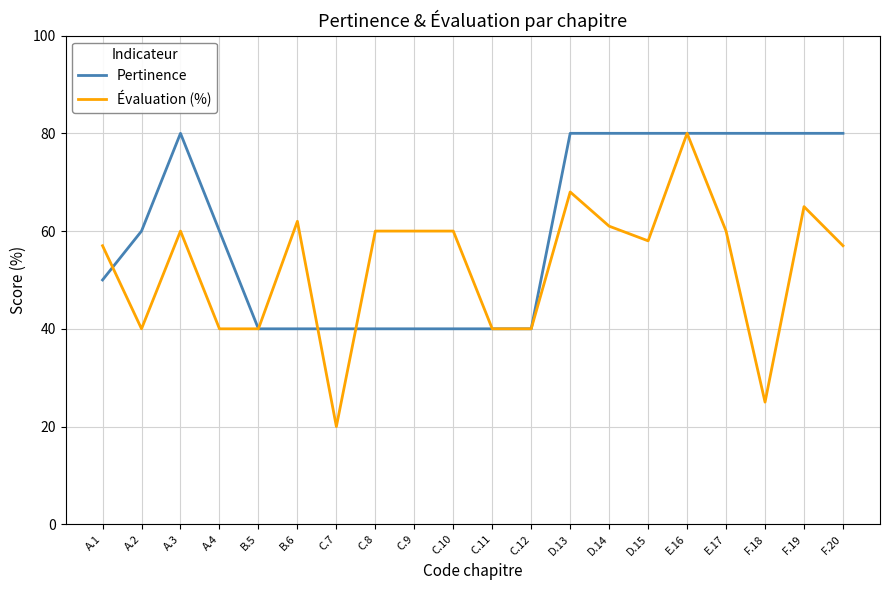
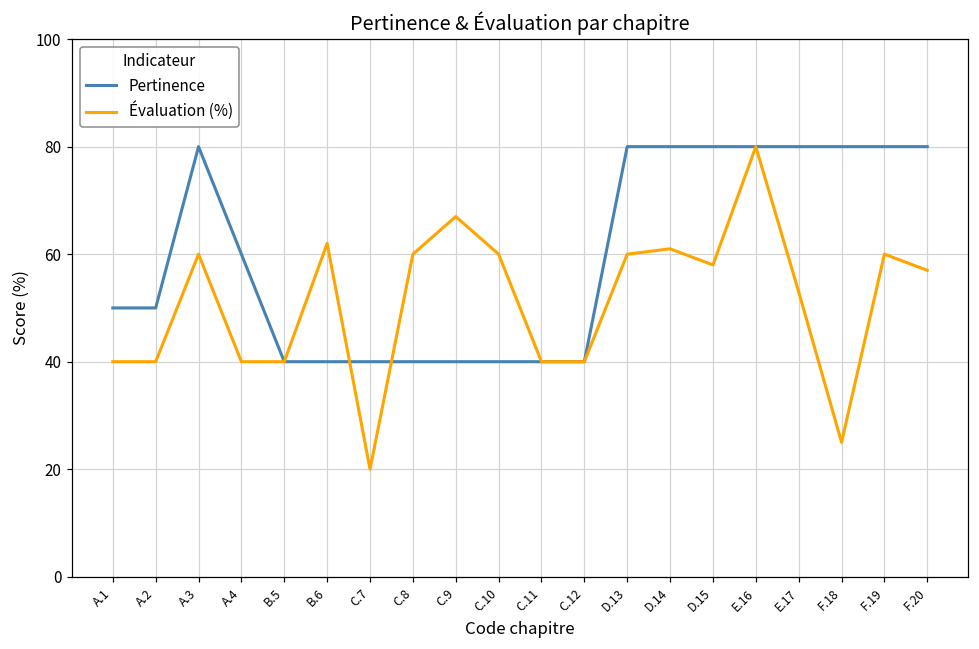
Évaluation (%), A.1: 57 -> 40
Pertinence, A.2: 60 -> 50
Évaluation (%), C.9: 60 -> 67
Évaluation (%), D.13: 68 -> 60
Évaluation (%), E.17: 60 -> 53
Évaluation (%), F.19: 65 -> 60
